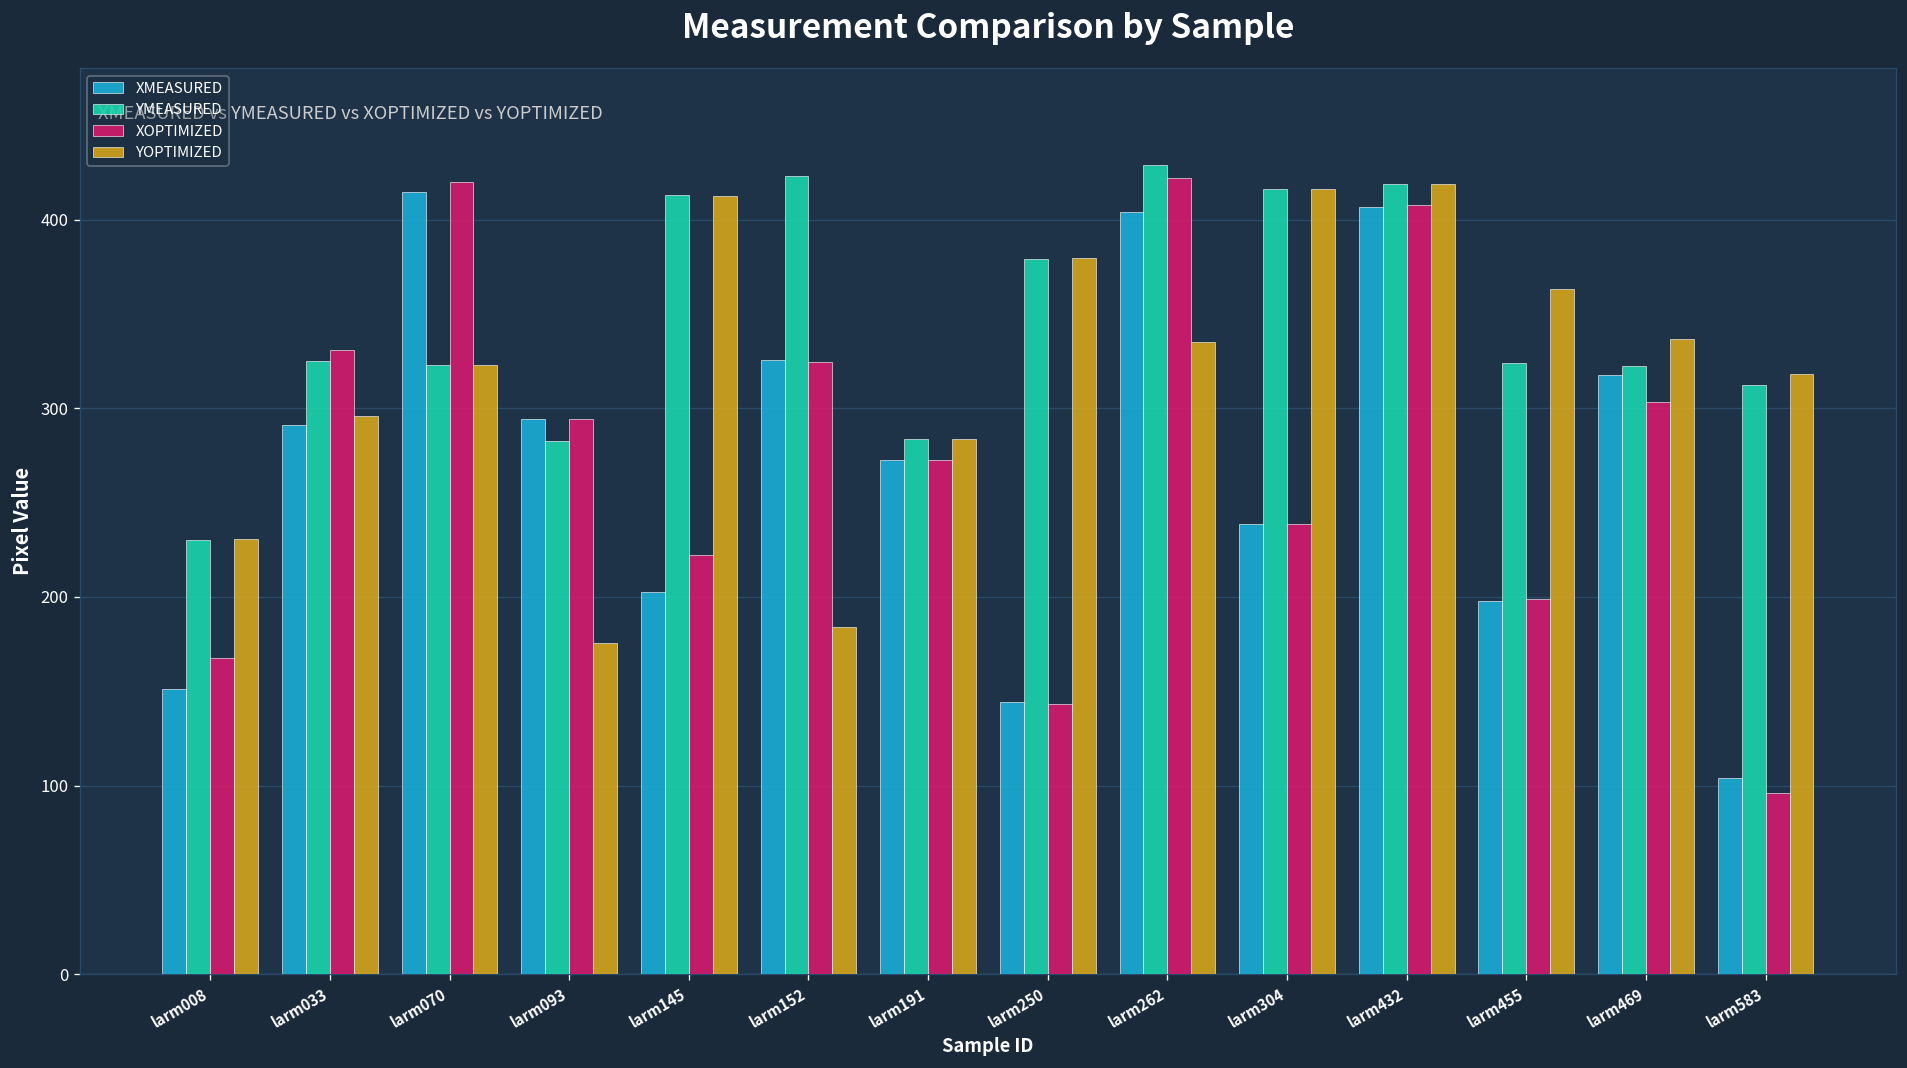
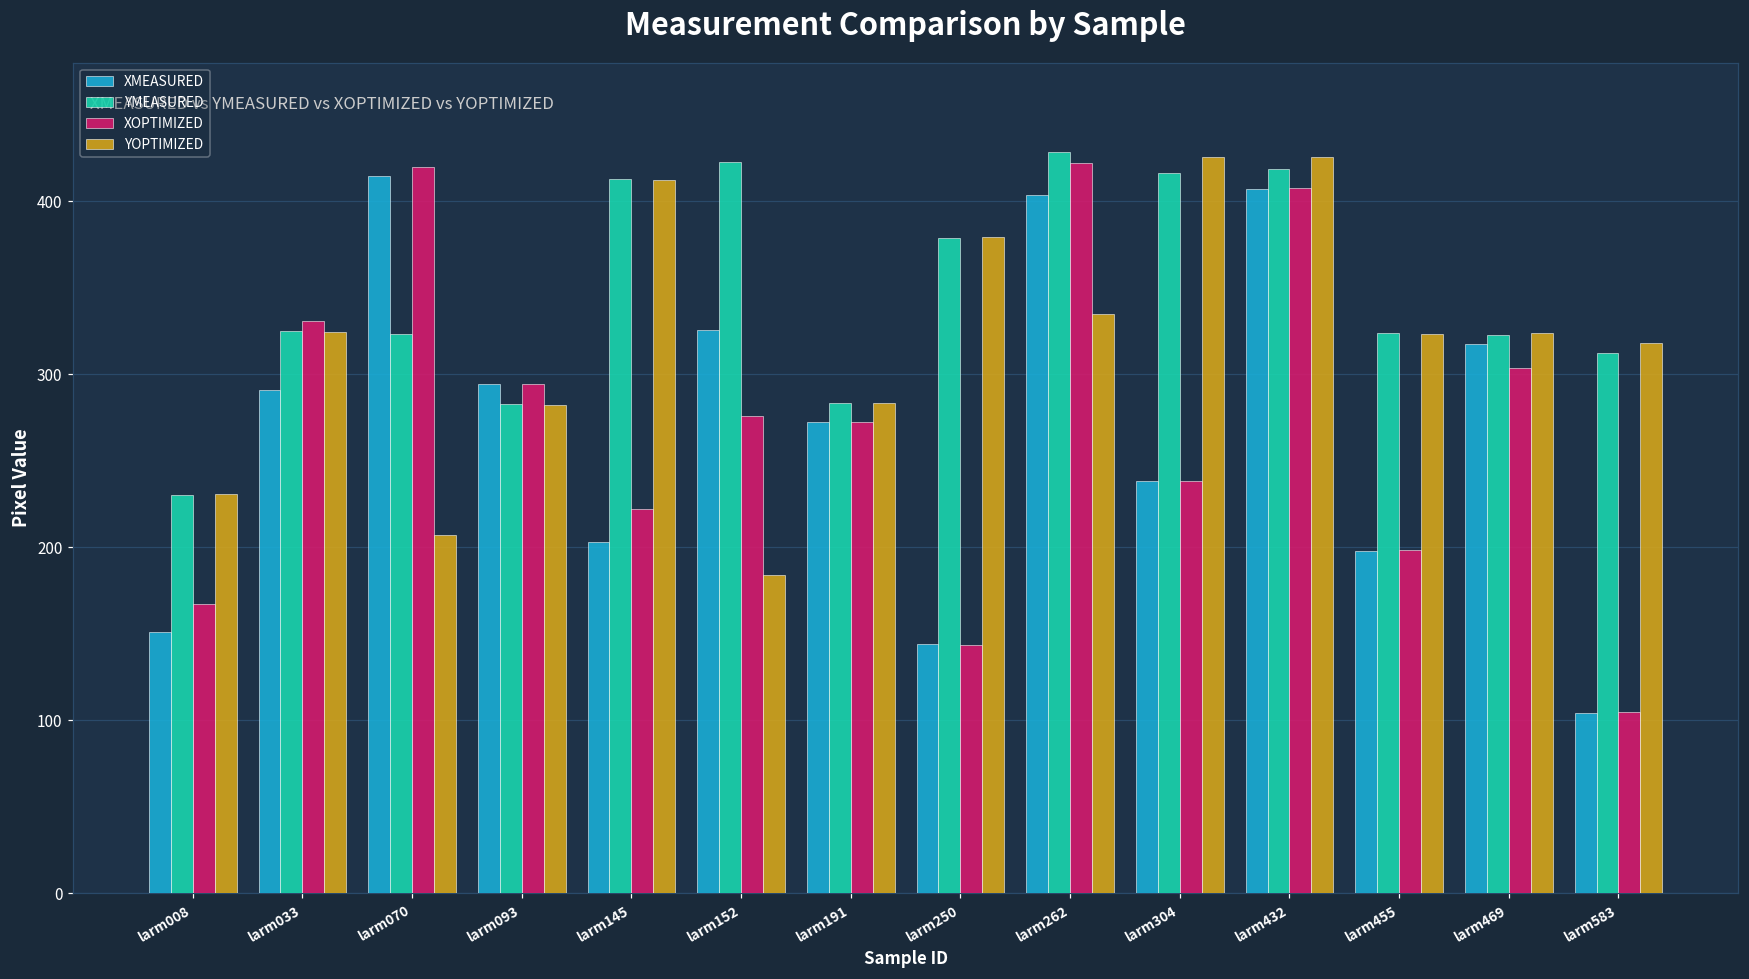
YOPTIMIZED, larm033: 296 -> 324
YOPTIMIZED, larm070: 323 -> 207
YOPTIMIZED, larm093: 176 -> 282
XOPTIMIZED, larm152: 325 -> 276
YOPTIMIZED, larm304: 416 -> 426
YOPTIMIZED, larm432: 419 -> 426
YOPTIMIZED, larm455: 363 -> 323
YOPTIMIZED, larm469: 337 -> 324
XOPTIMIZED, larm583: 96 -> 105
